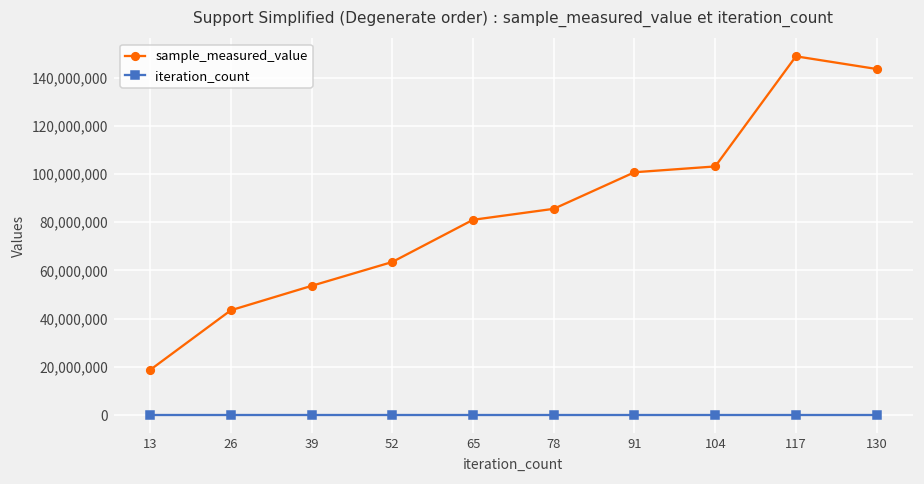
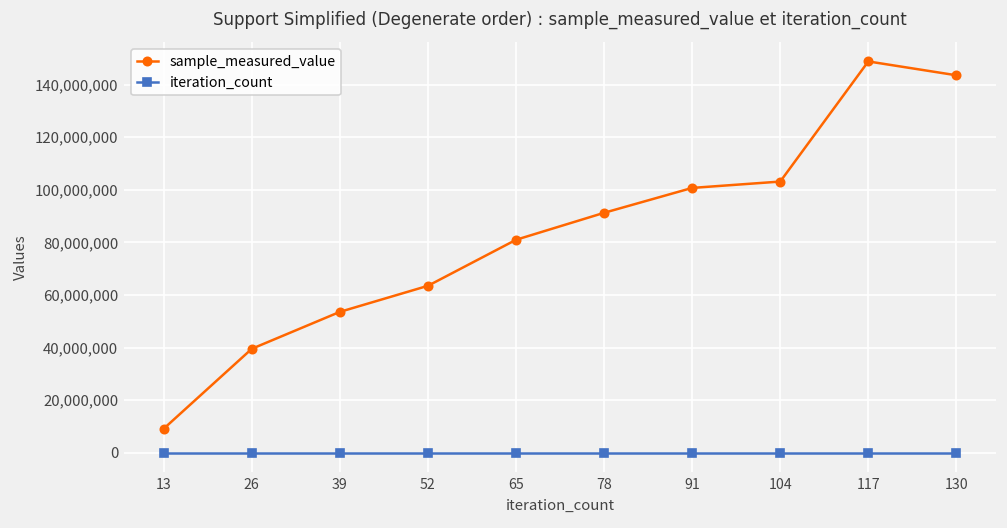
sample_measured_value, 13: 19,000,000 -> 9,000,000
sample_measured_value, 26: 43,000,000 -> 40,000,000
sample_measured_value, 78: 86,000,000 -> 91,000,000
